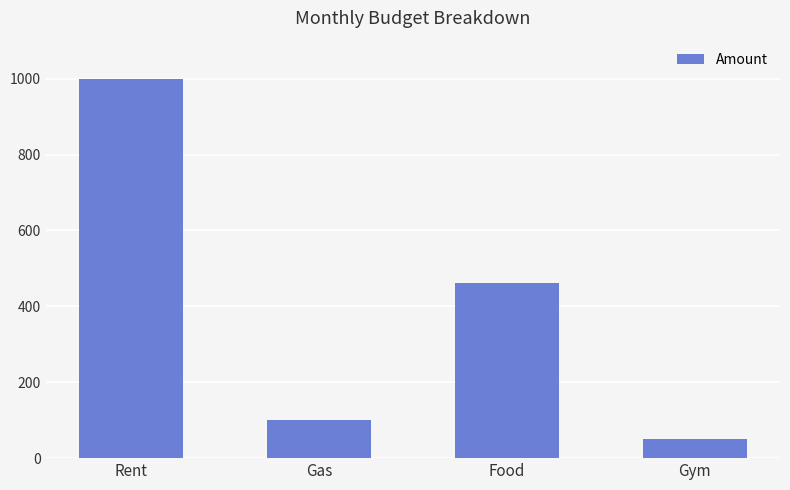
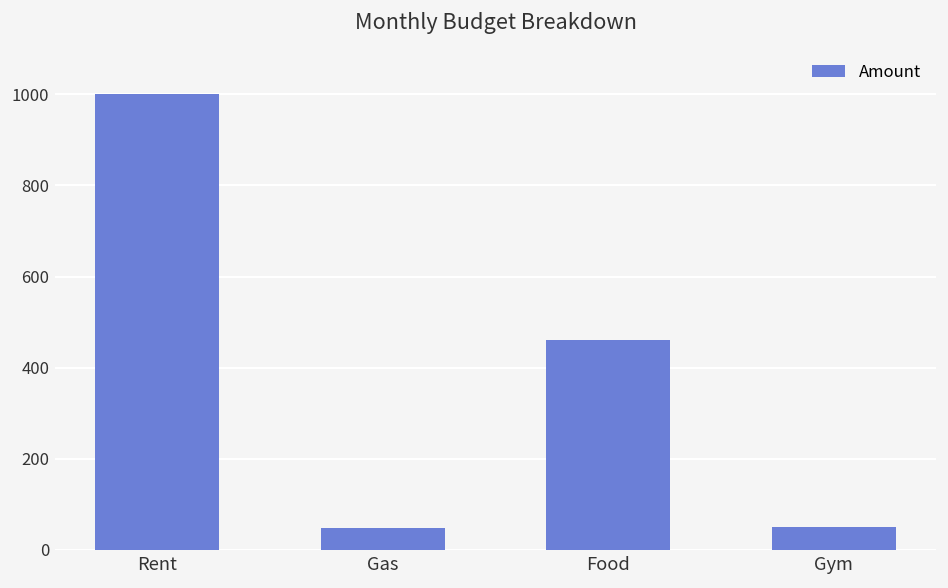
Gas: 100 -> 50
